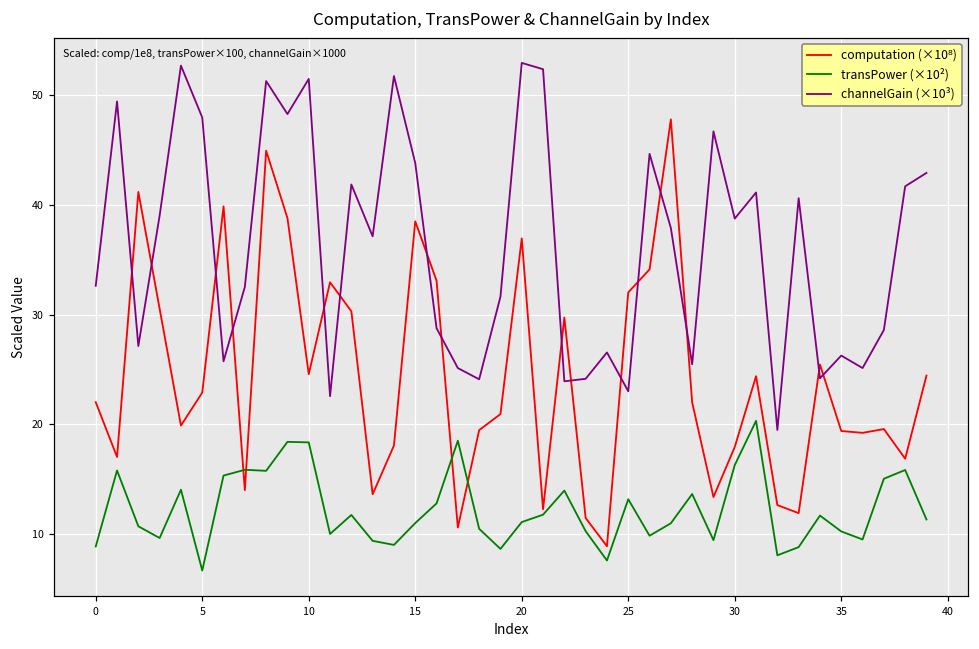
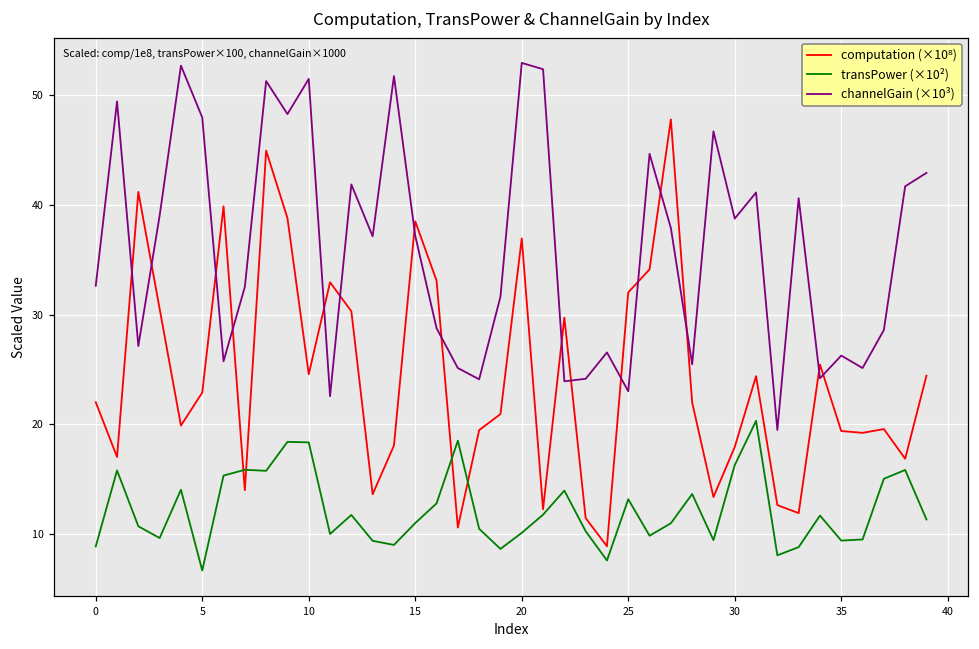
channelGain (×10³), 15: 44 -> 37
transPower (×10²), 20: 11 -> 10
transPower (×10²), 35: 10 -> 9
